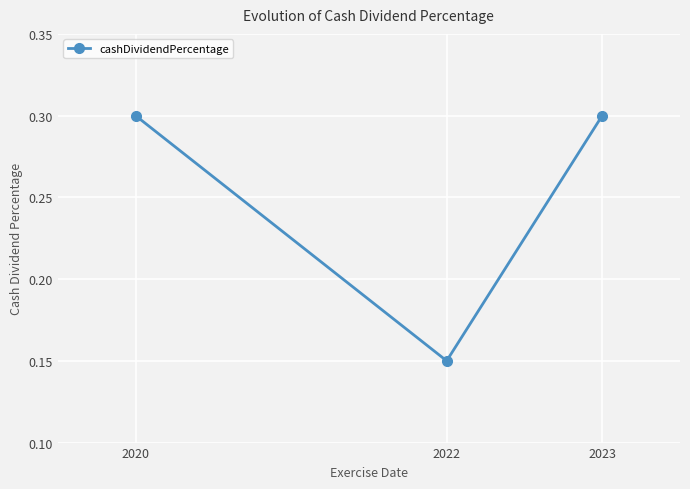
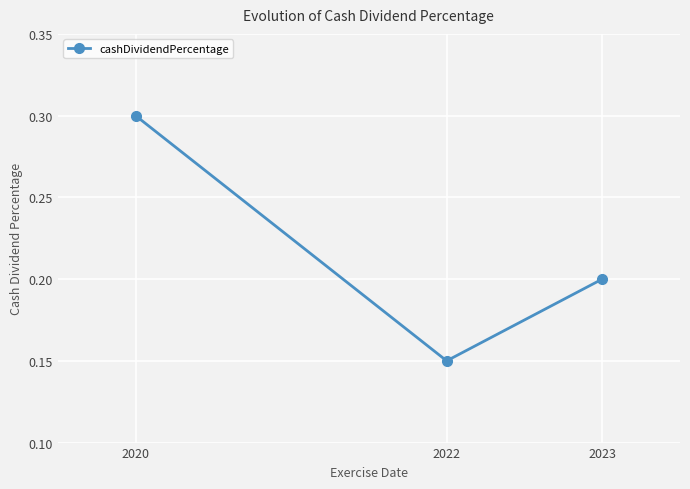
2023: 0.3 -> 0.2
